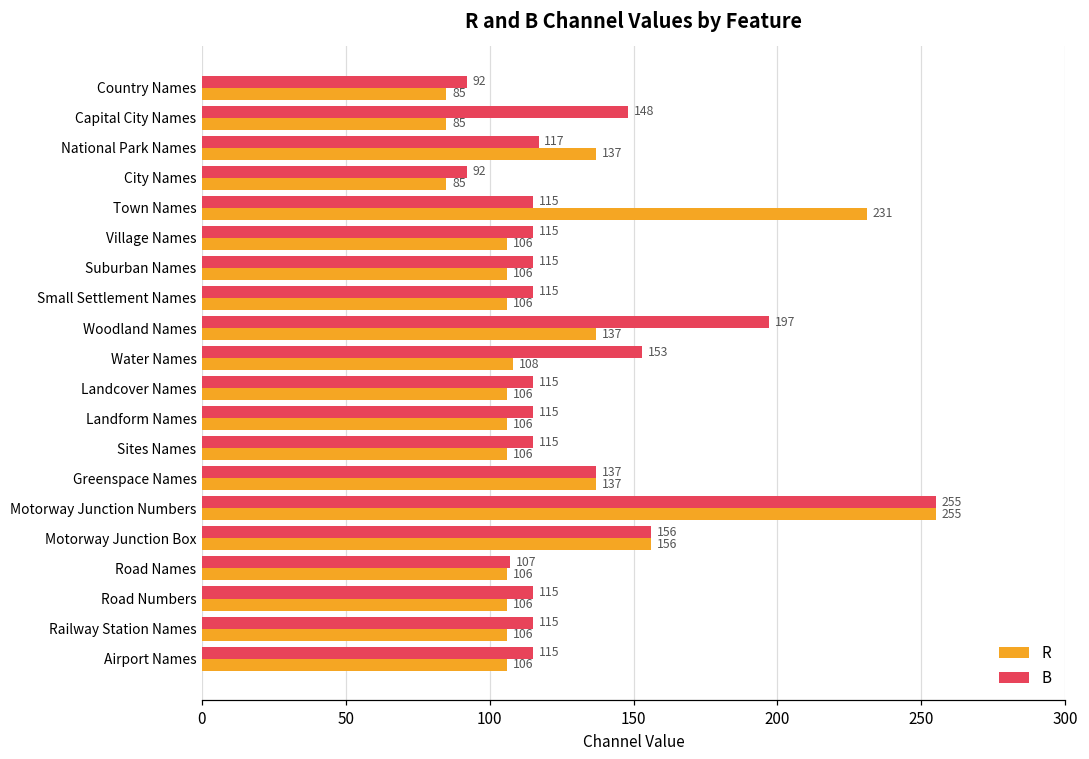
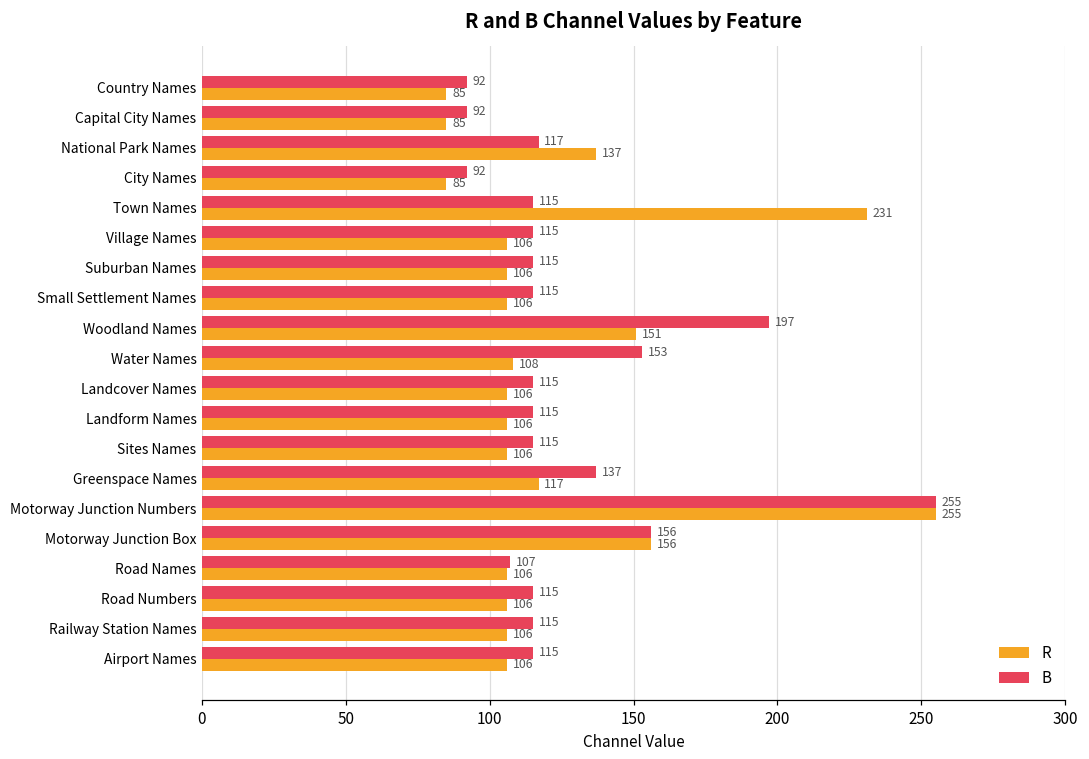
B, Capital City Names: 148 -> 92
R, Woodland Names: 137 -> 151
R, Greenspace Names: 137 -> 117
